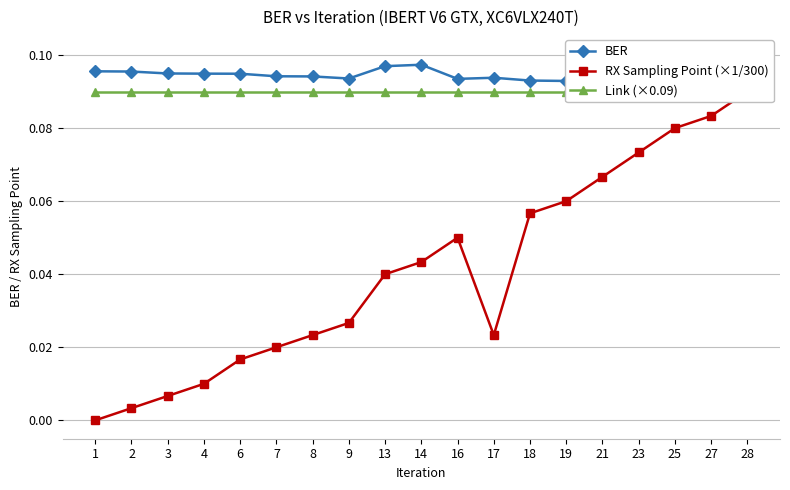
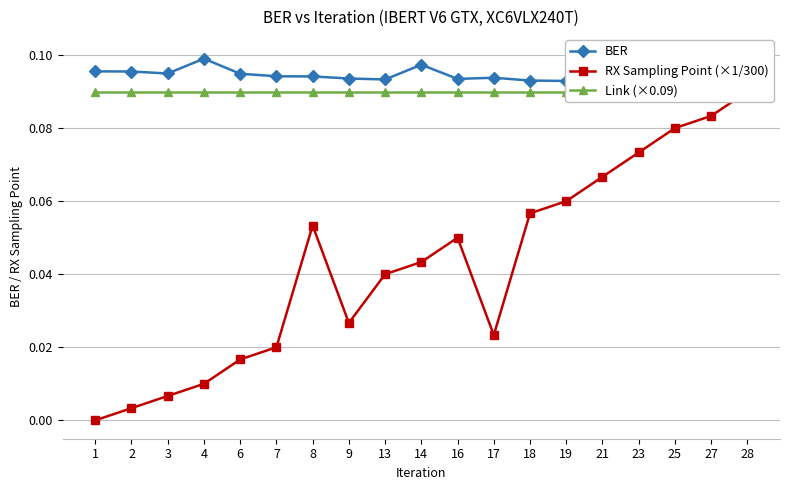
BER, 4: 0.095 -> 0.099
RX Sampling Point (×1/300), 8: 0.023 -> 0.053
BER, 13: 0.097 -> 0.093
